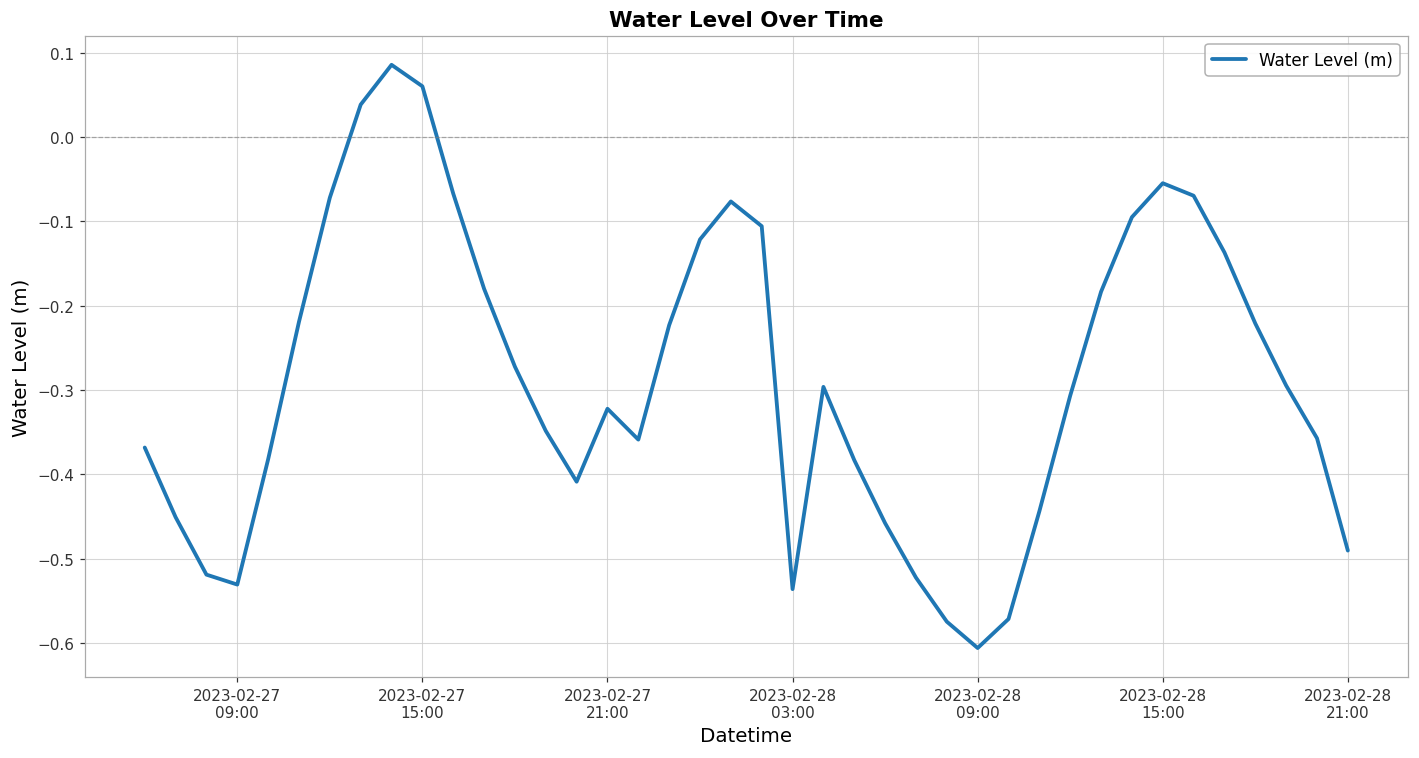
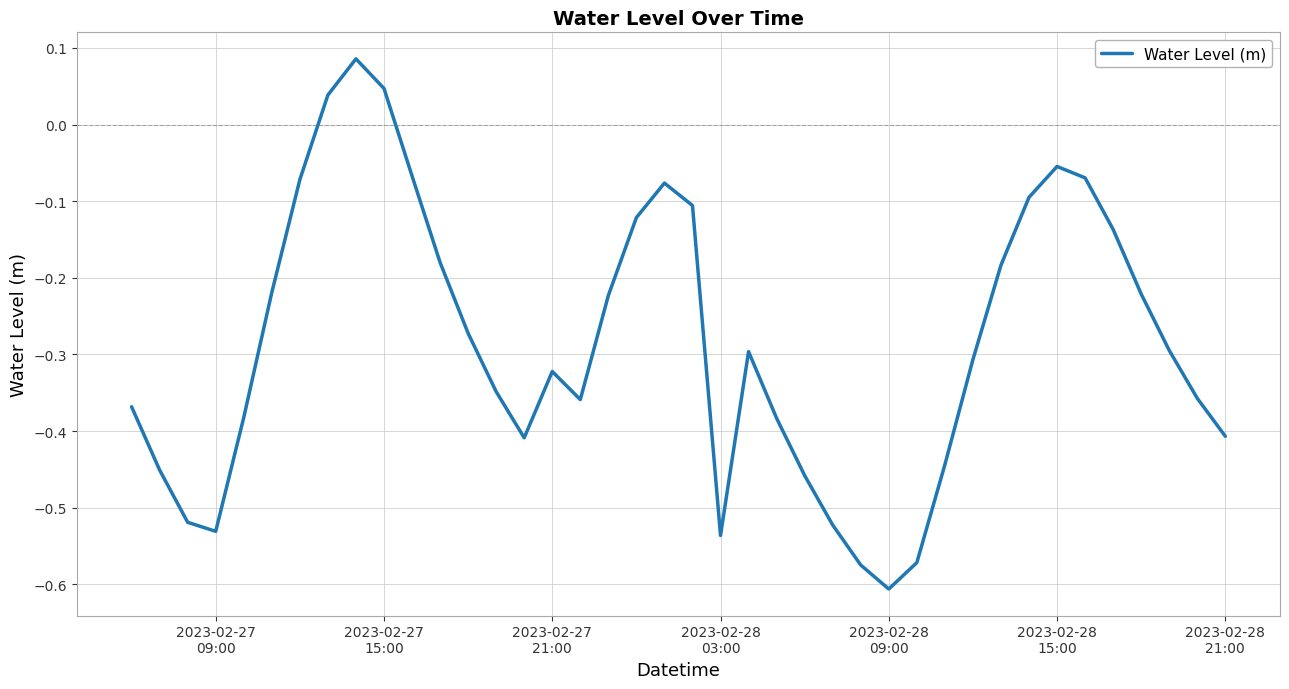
2023-02-27 15:00: 0.06 -> 0.05
2023-02-28 21:00: -0.49 -> -0.41
